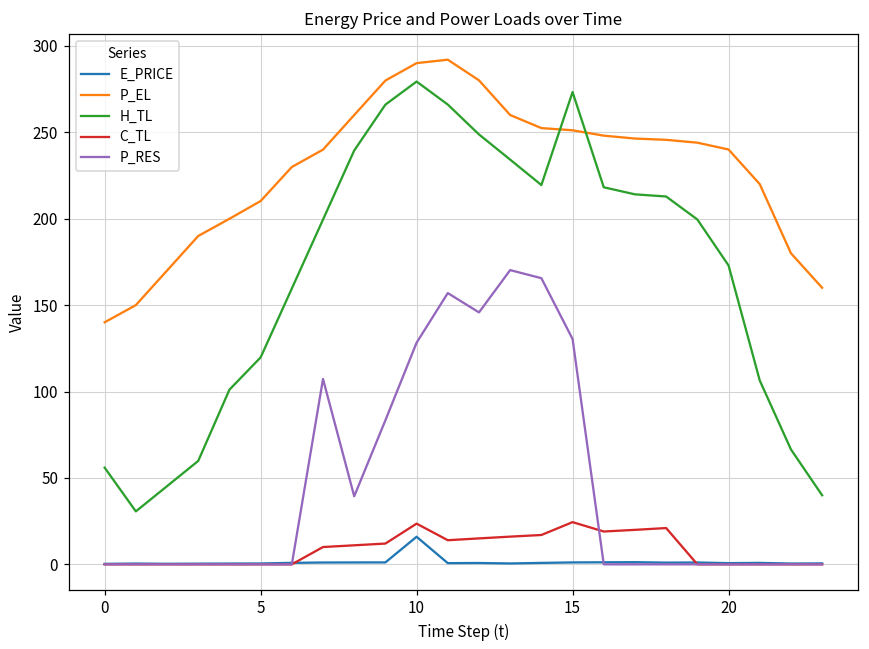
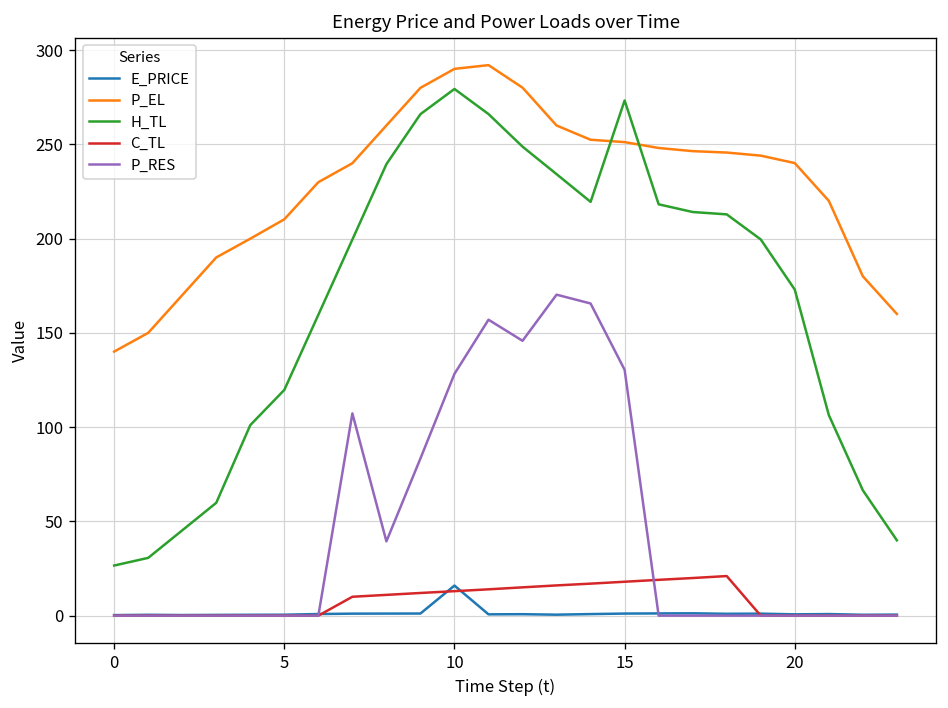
H_TL, 0: 56 -> 27
C_TL, 10: 24 -> 13
C_TL, 15: 24 -> 18
